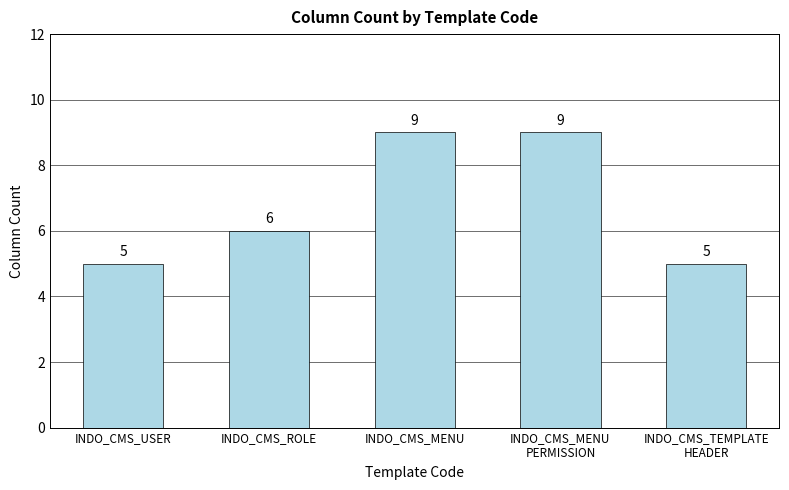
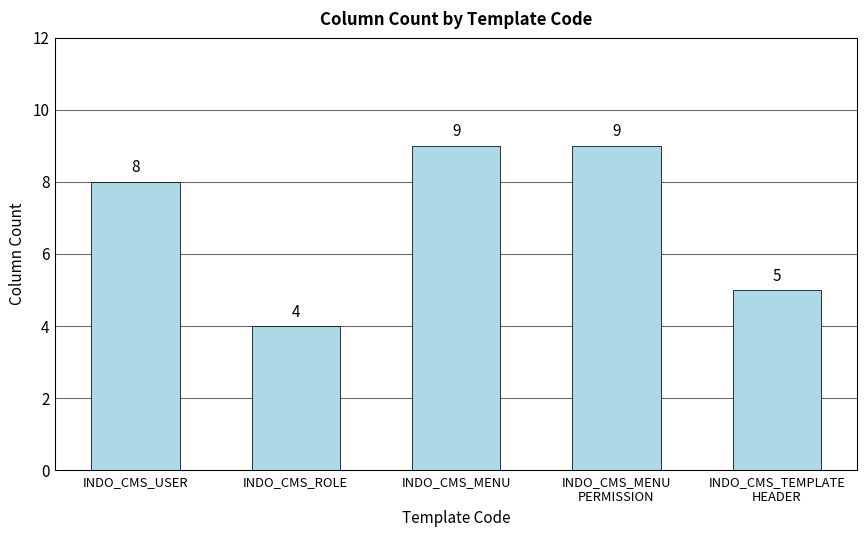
INDO_CMS_USER: 5 -> 8
INDO_CMS_ROLE: 6 -> 4
